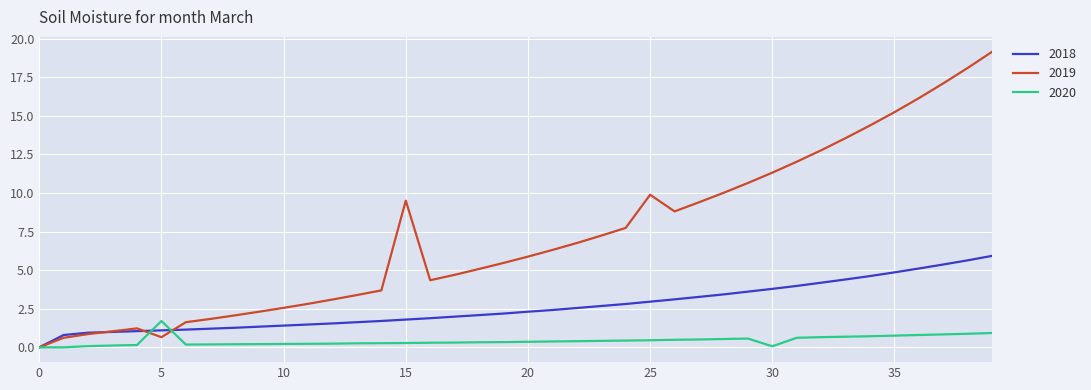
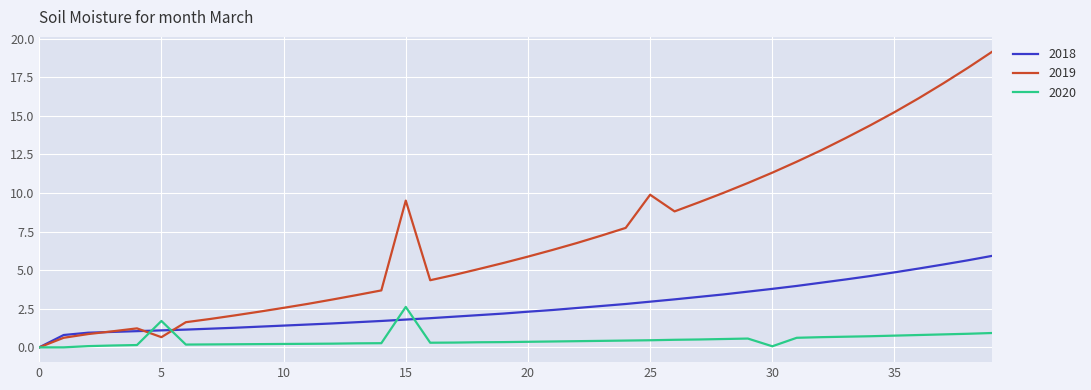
2020, 15: 0.3 -> 2.6
